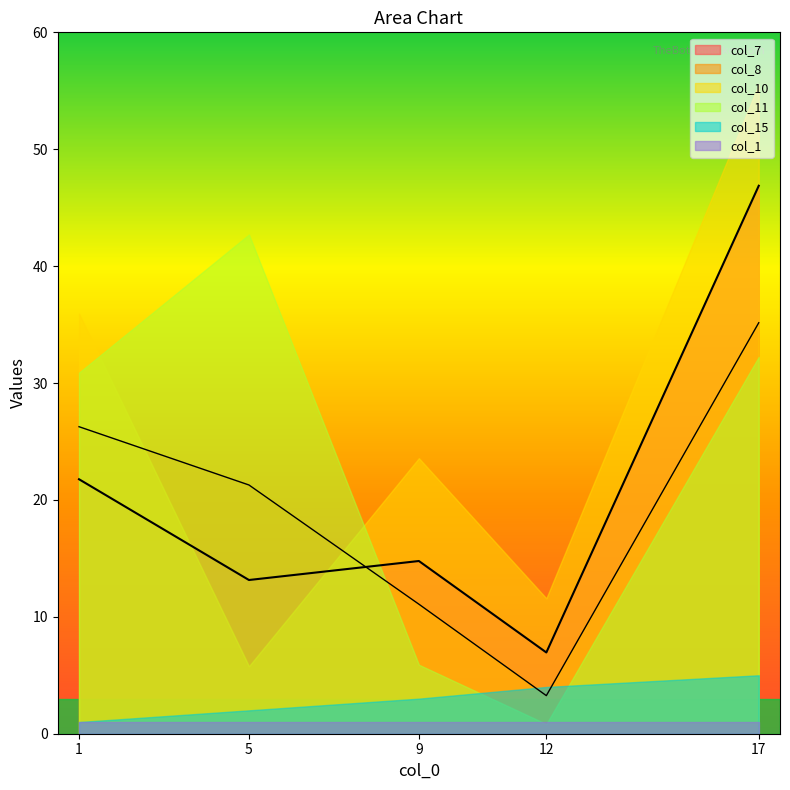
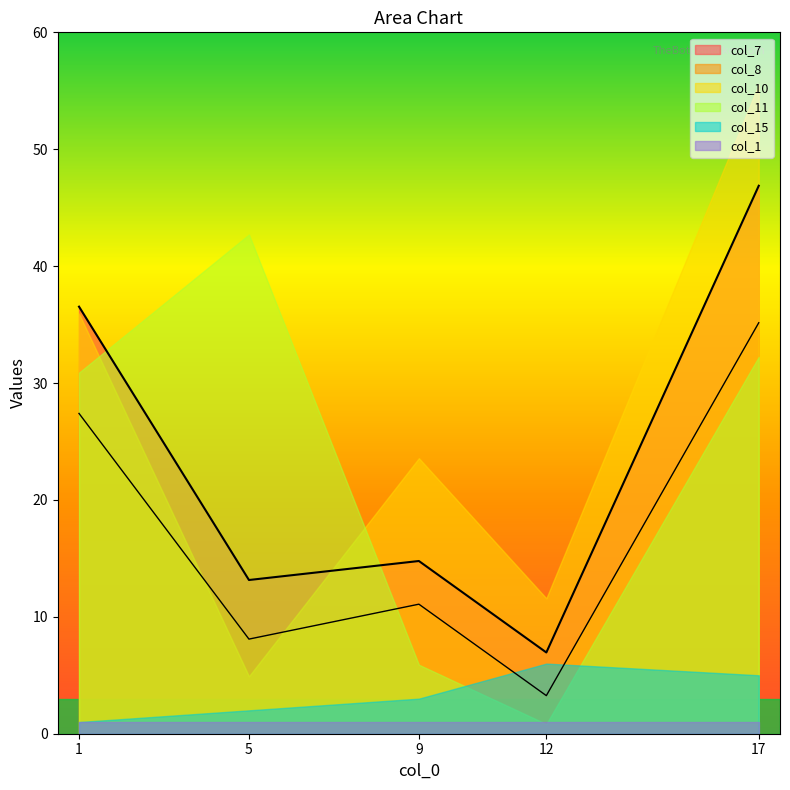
col_7, 1: 21.8 -> 36.5
col_8, 1: 26.3 -> 27.4
col_8, 5: 21.3 -> 8.1
col_10, 5: 5.8 -> 4.9
col_15, 12: 4 -> 6
